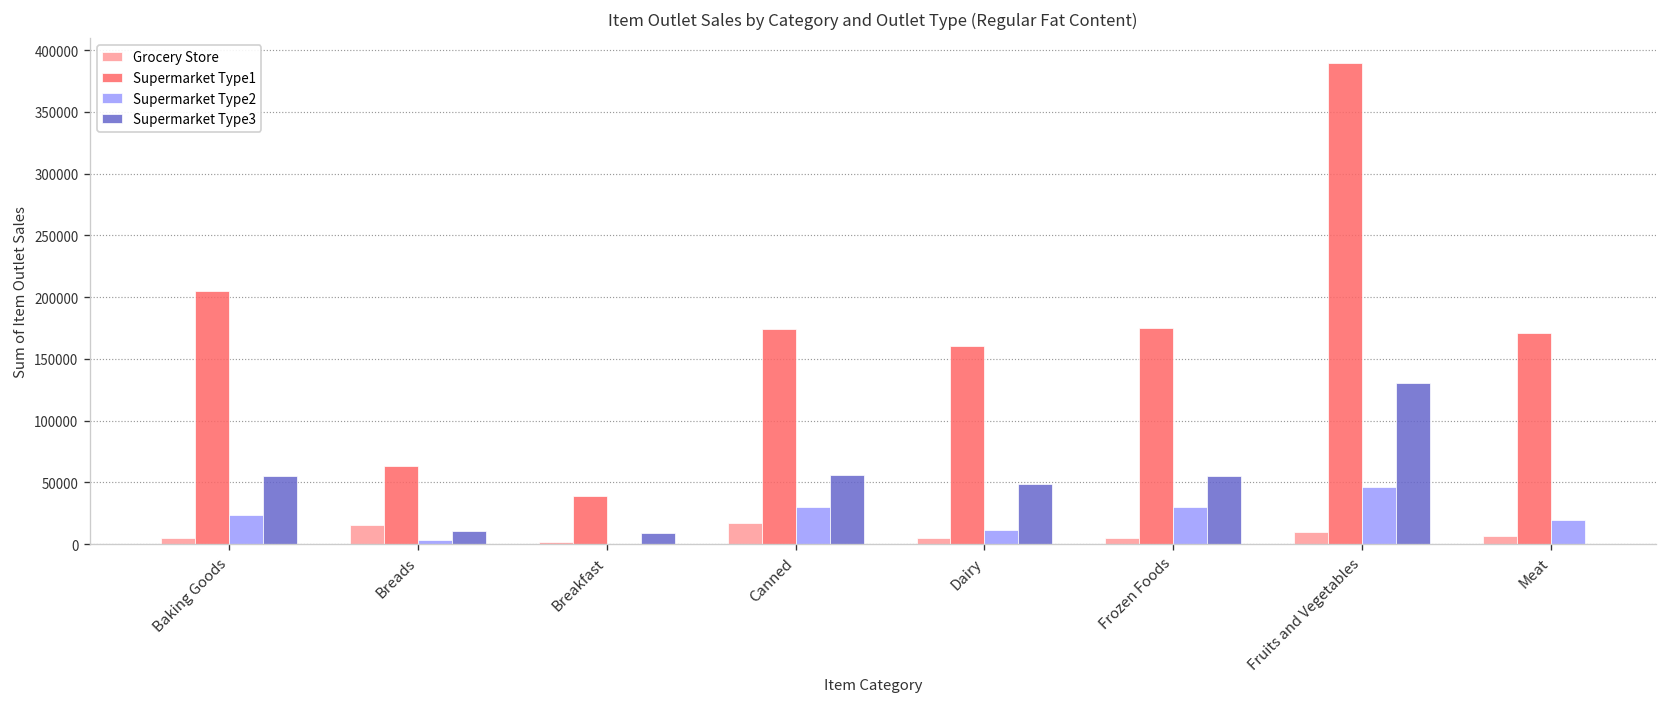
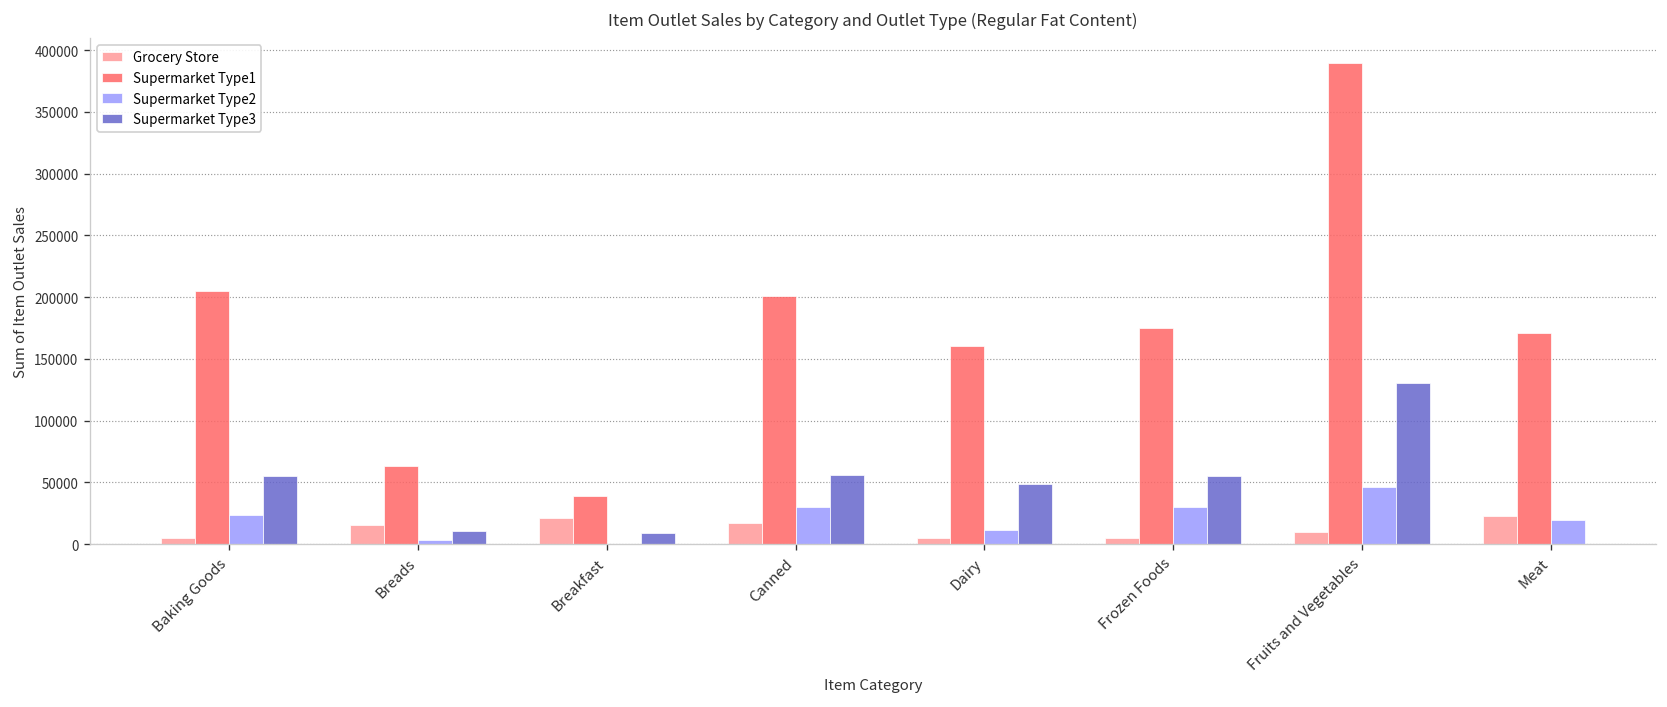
Grocery Store, Breakfast: 2000 -> 21000
Supermarket Type1, Canned: 174000 -> 201000
Grocery Store, Meat: 7000 -> 23000
